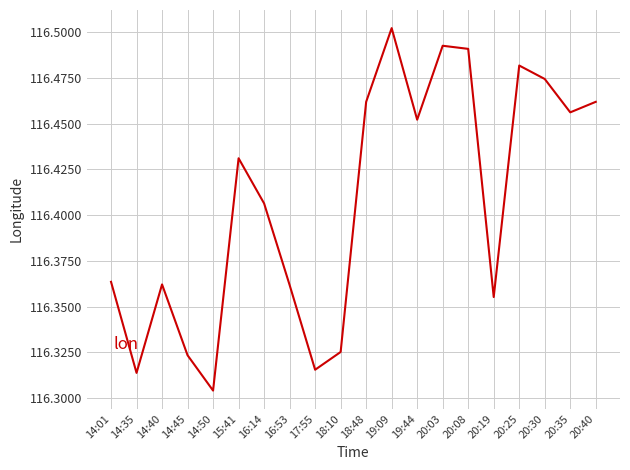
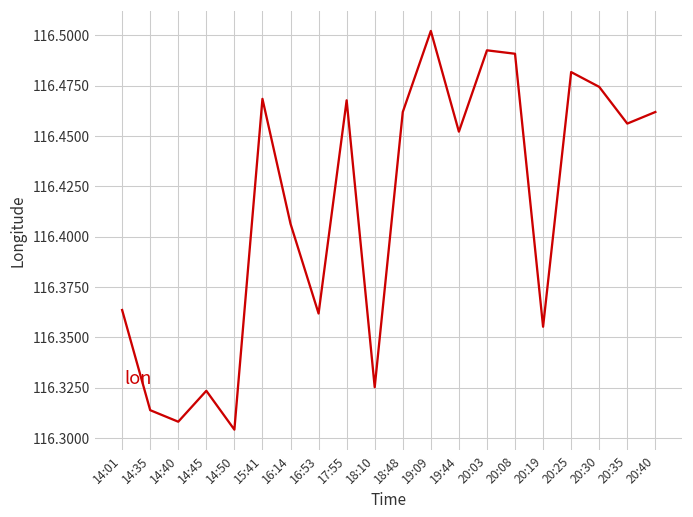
14:40: 116.362 -> 116.308
15:41: 116.431 -> 116.468
17:55: 116.316 -> 116.468
